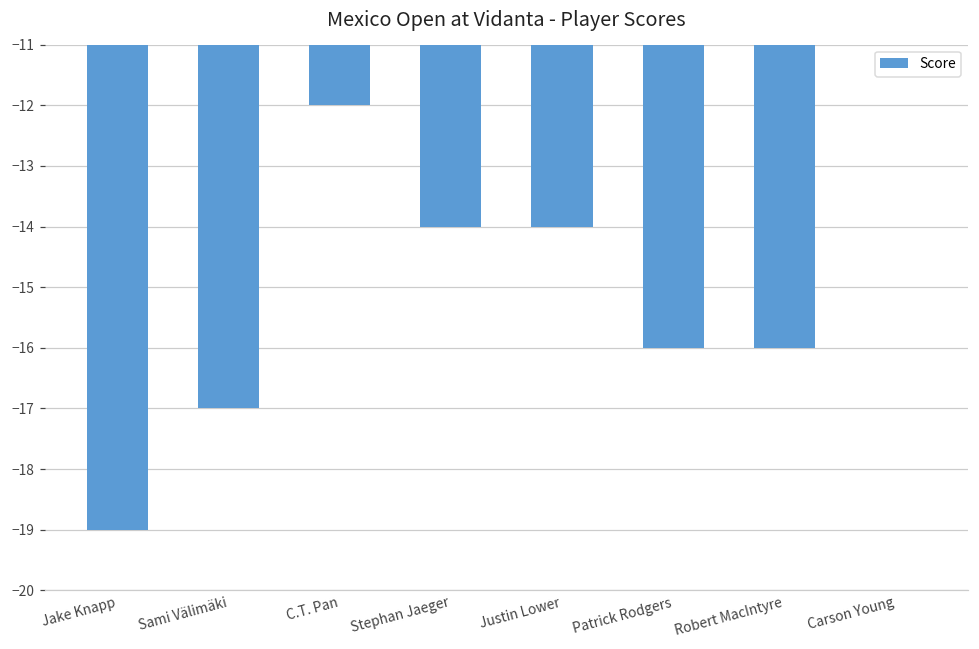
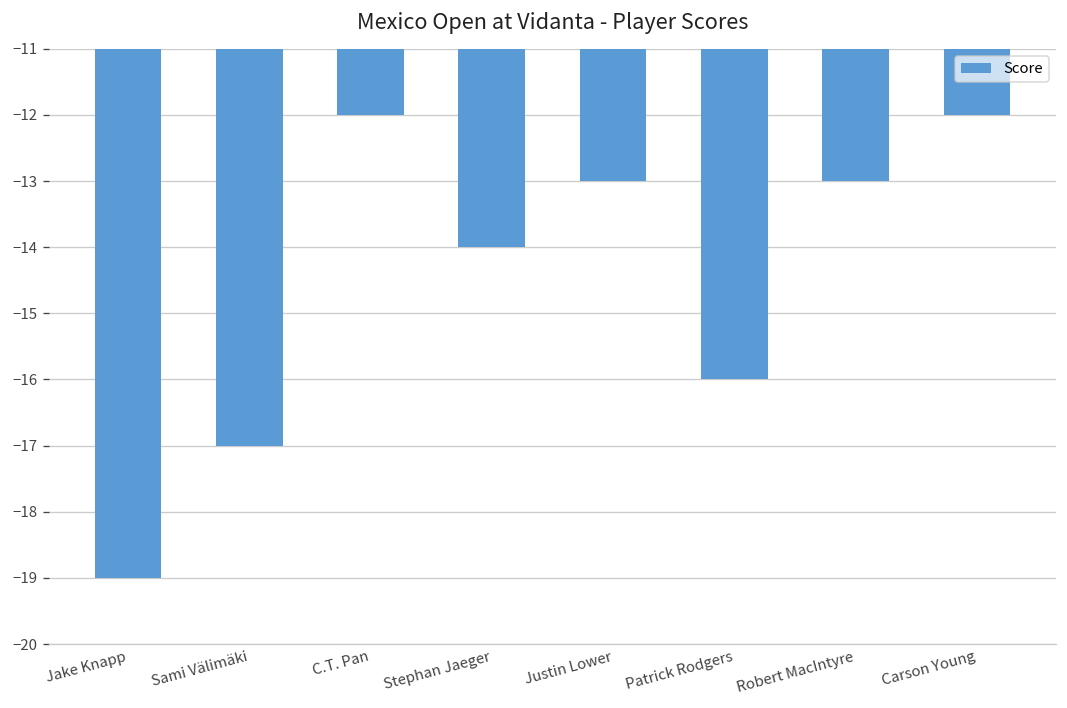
Justin Lower: -14 -> -13
Robert MacIntyre: -16 -> -13
Carson Young: -11 -> -12
